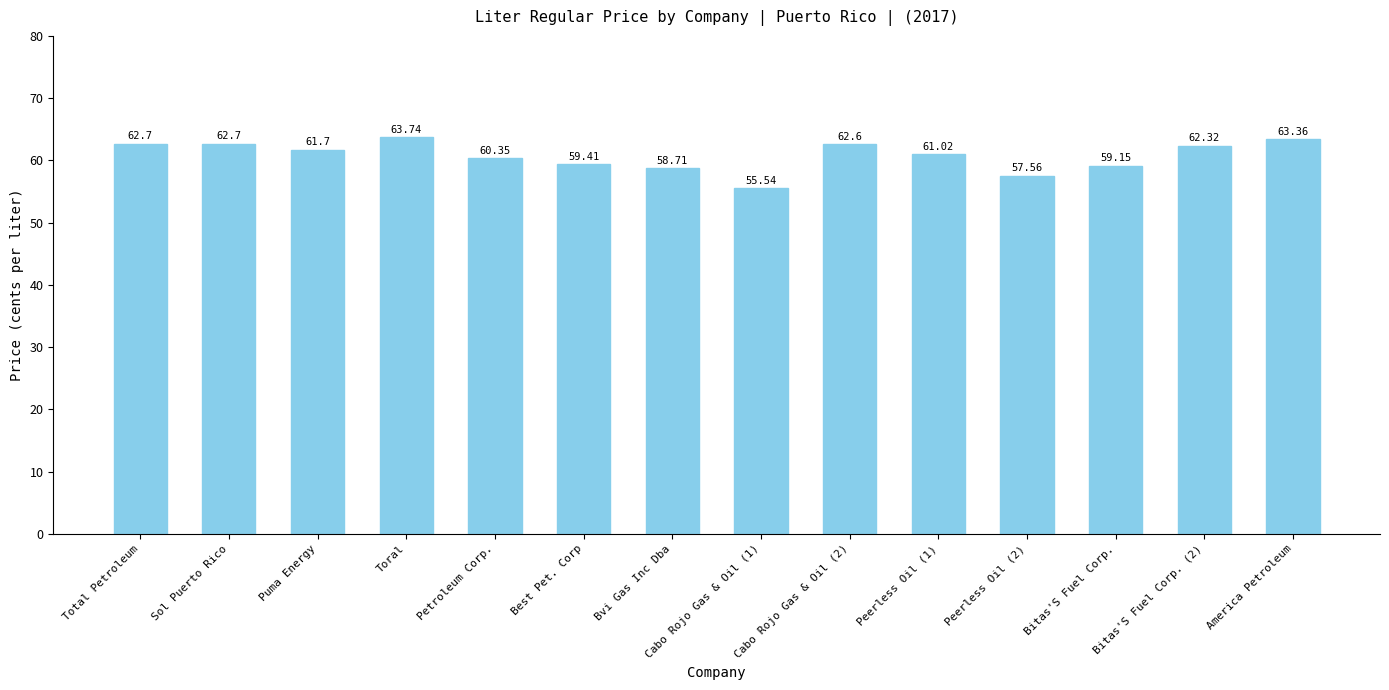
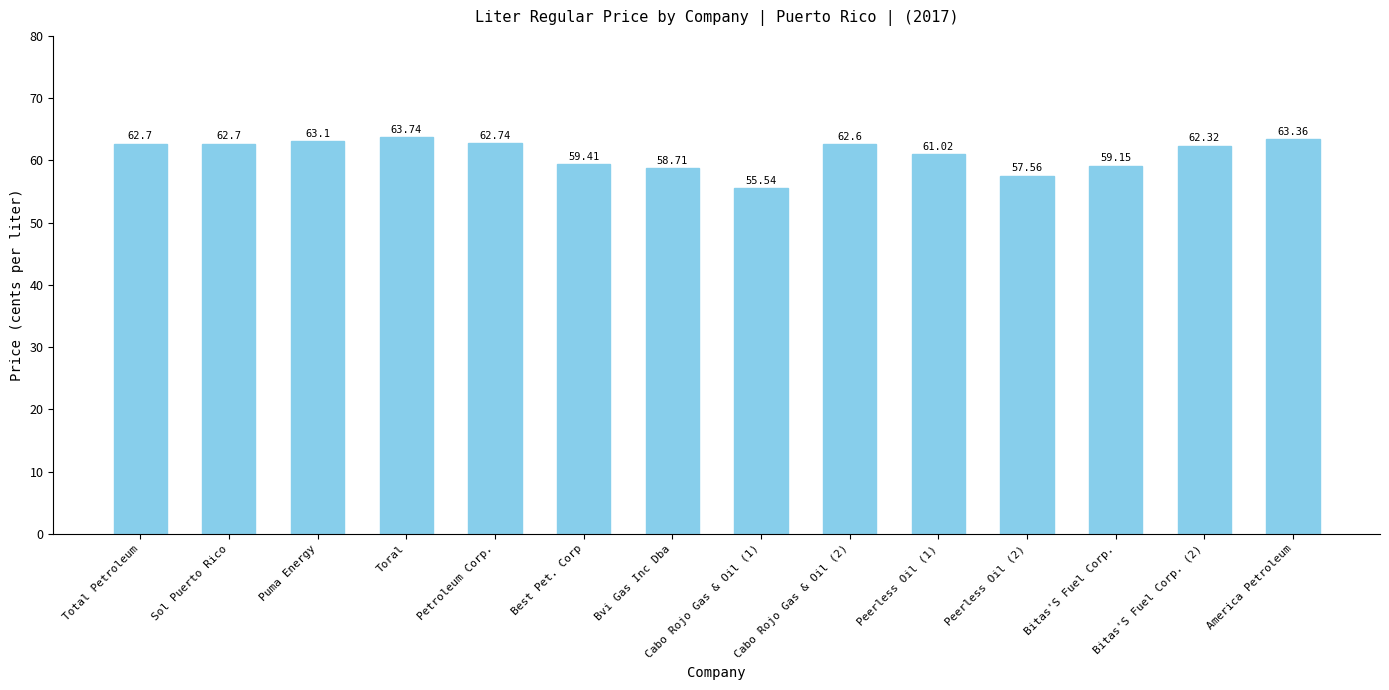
Puma Energy: 61.7 -> 63.1
Petroleum Corp.: 60.35 -> 62.74
